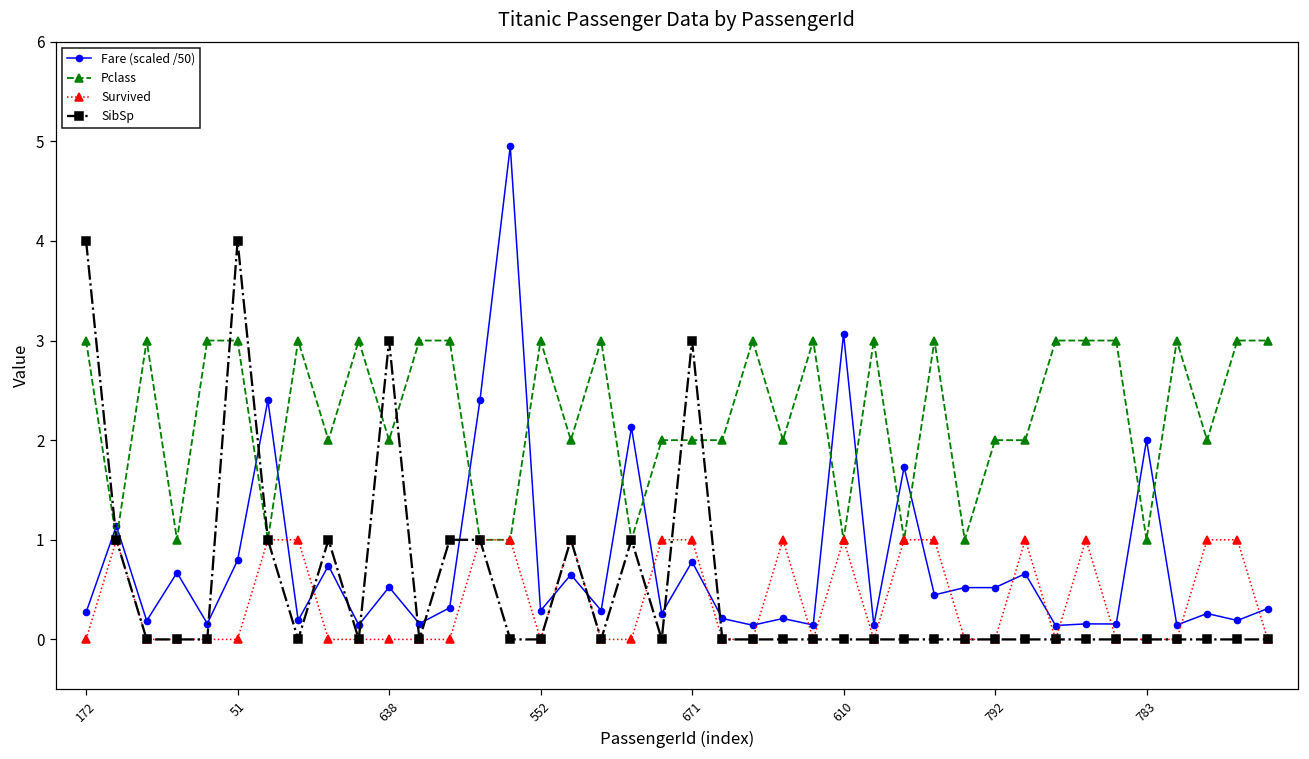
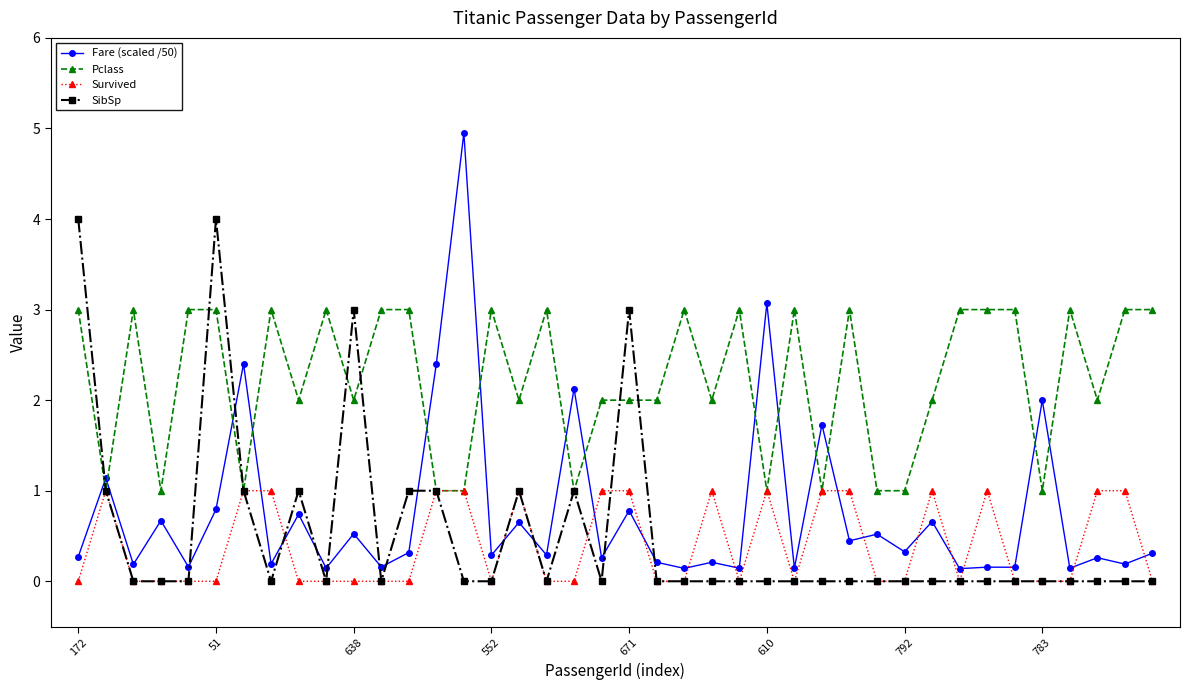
Fare (scaled /50), 792: 0.5 -> 0.3
Pclass, 792: 2 -> 1
